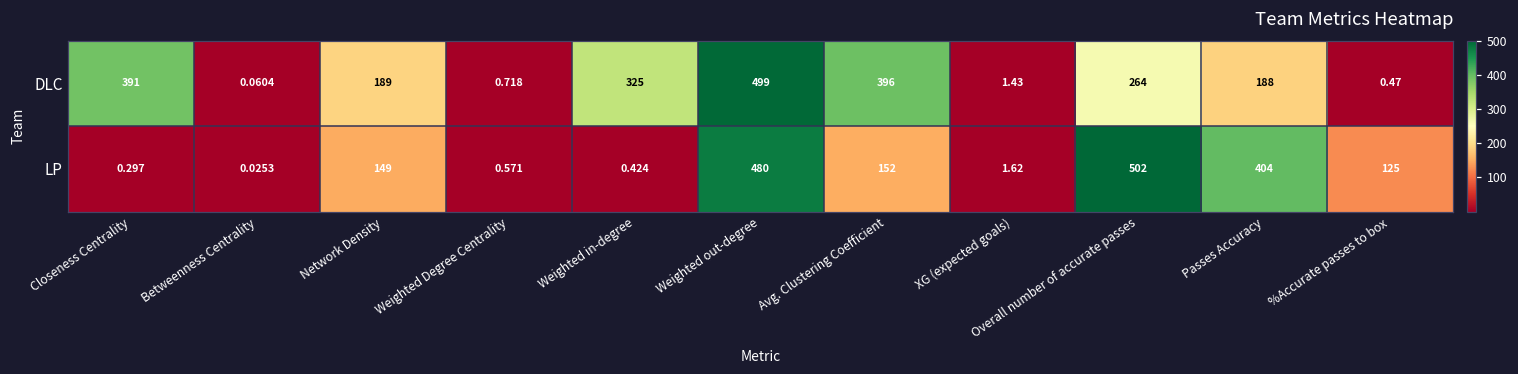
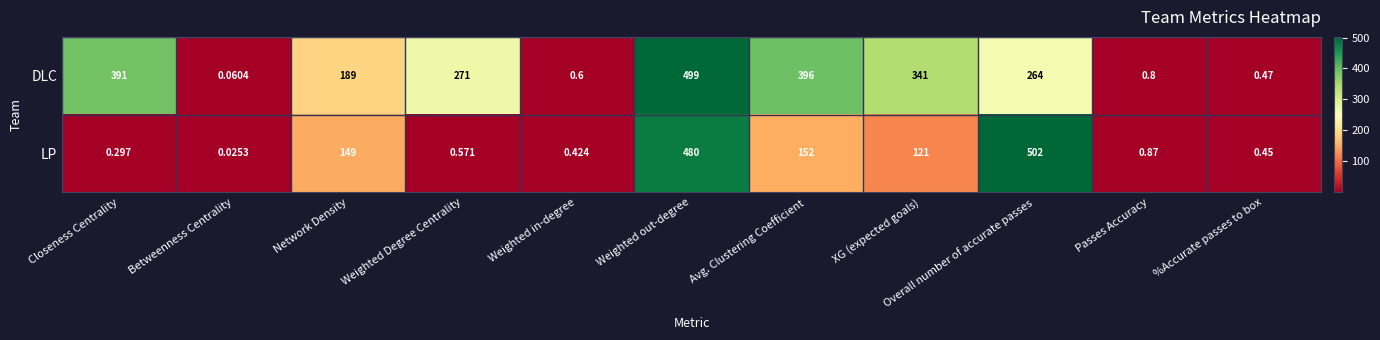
DLC, Weighted Degree Centrality: 0.718 -> 271
DLC, Weighted in-degree: 325 -> 0.6
DLC, XG (expected goals): 1.43 -> 341
DLC, Passes Accuracy: 188 -> 0.8
LP, XG (expected goals): 1.62 -> 121
LP, Passes Accuracy: 404 -> 0.87
LP, %Accurate passes to box: 125 -> 0.45
